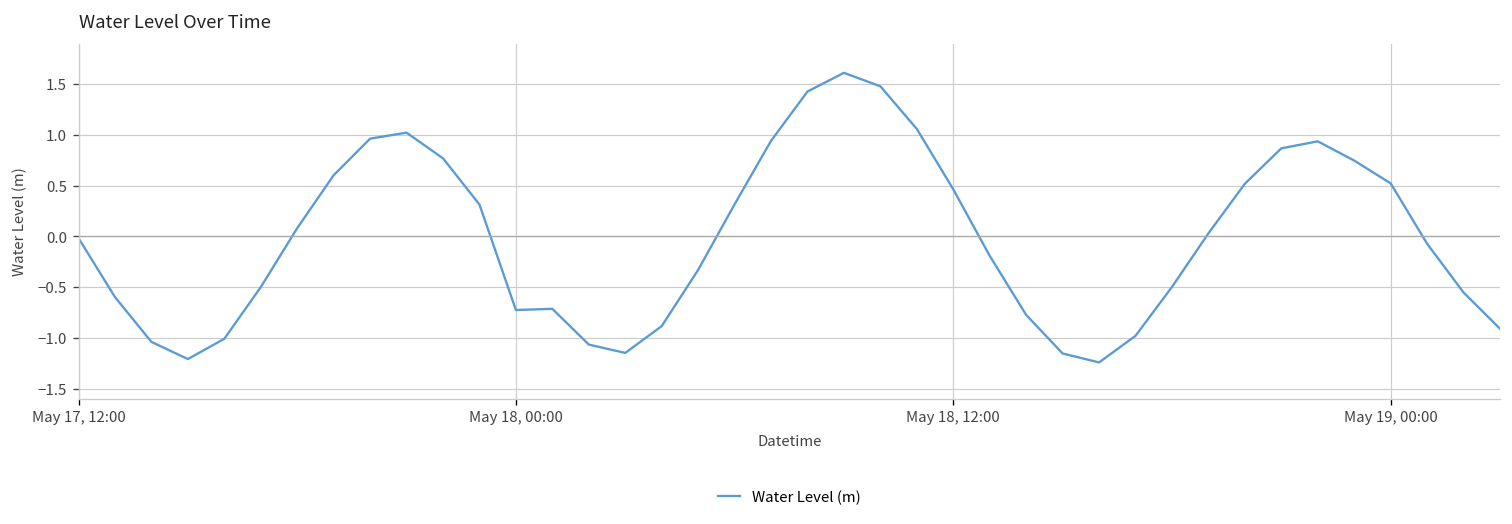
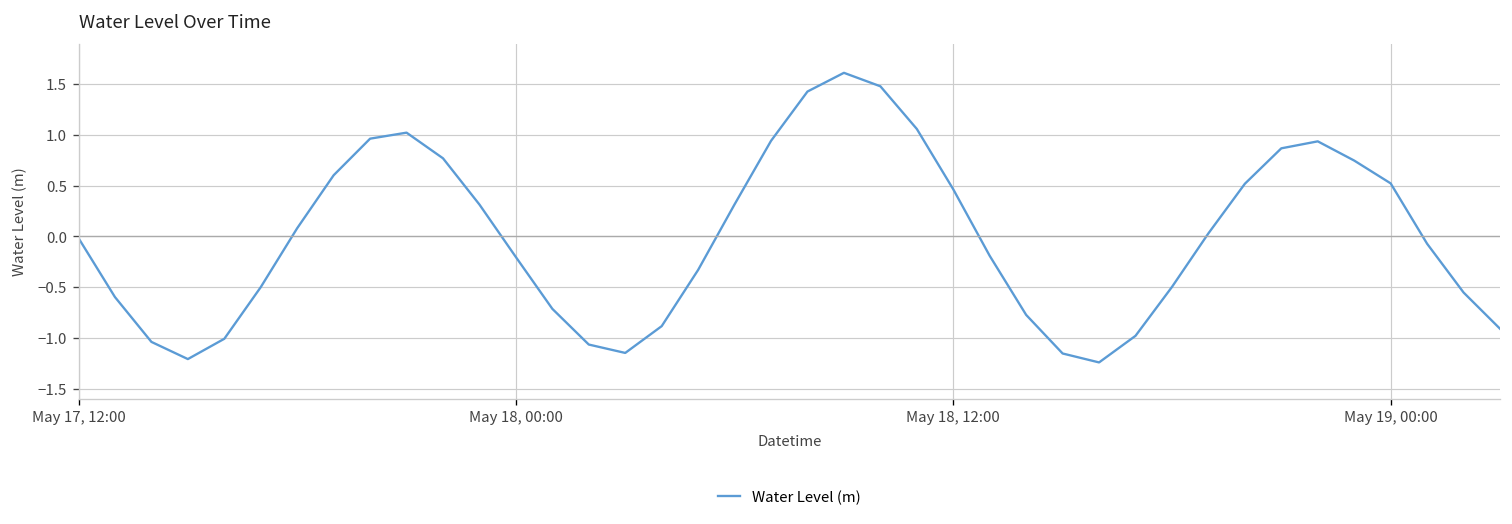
May 18, 00:00: -0.7 -> -0.2
